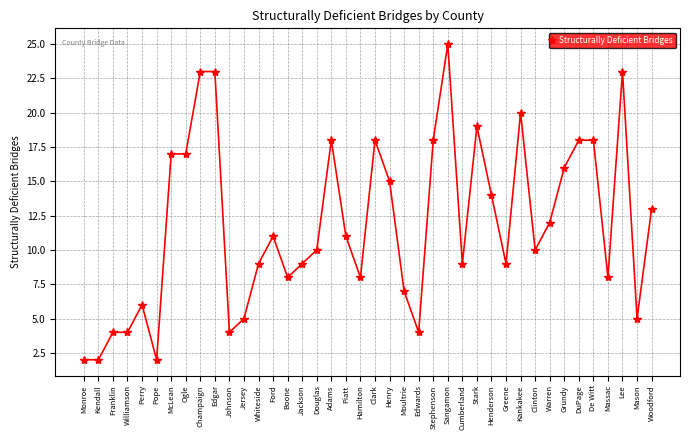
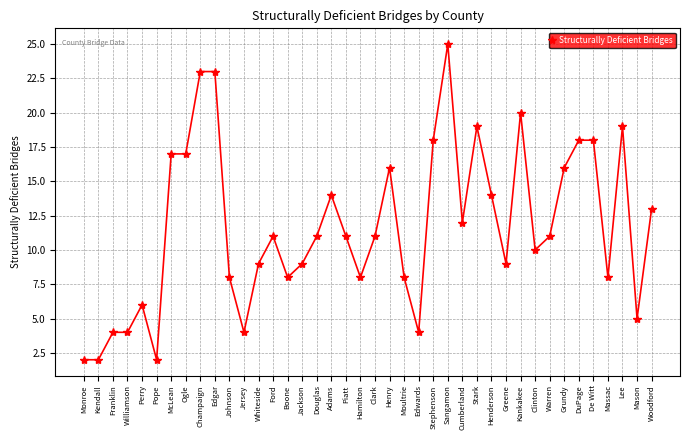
Johnson: 4 -> 8
Jersey: 5 -> 4
Douglas: 10 -> 11
Adams: 18 -> 14
Clark: 18 -> 11
Henry: 15 -> 16
Moultrie: 7 -> 8
Cumberland: 9 -> 12
Warren: 12 -> 11
Lee: 23 -> 19
